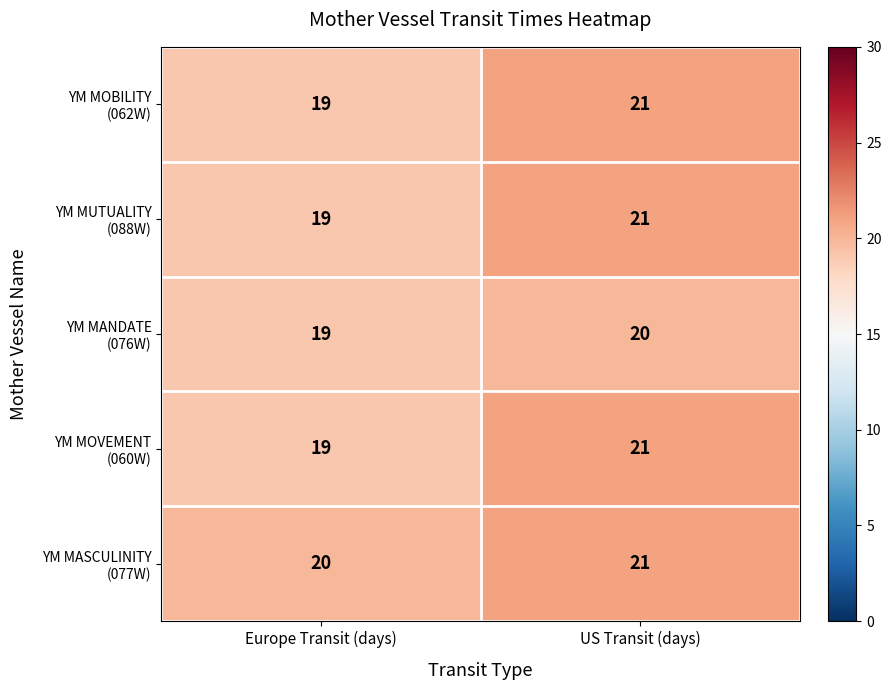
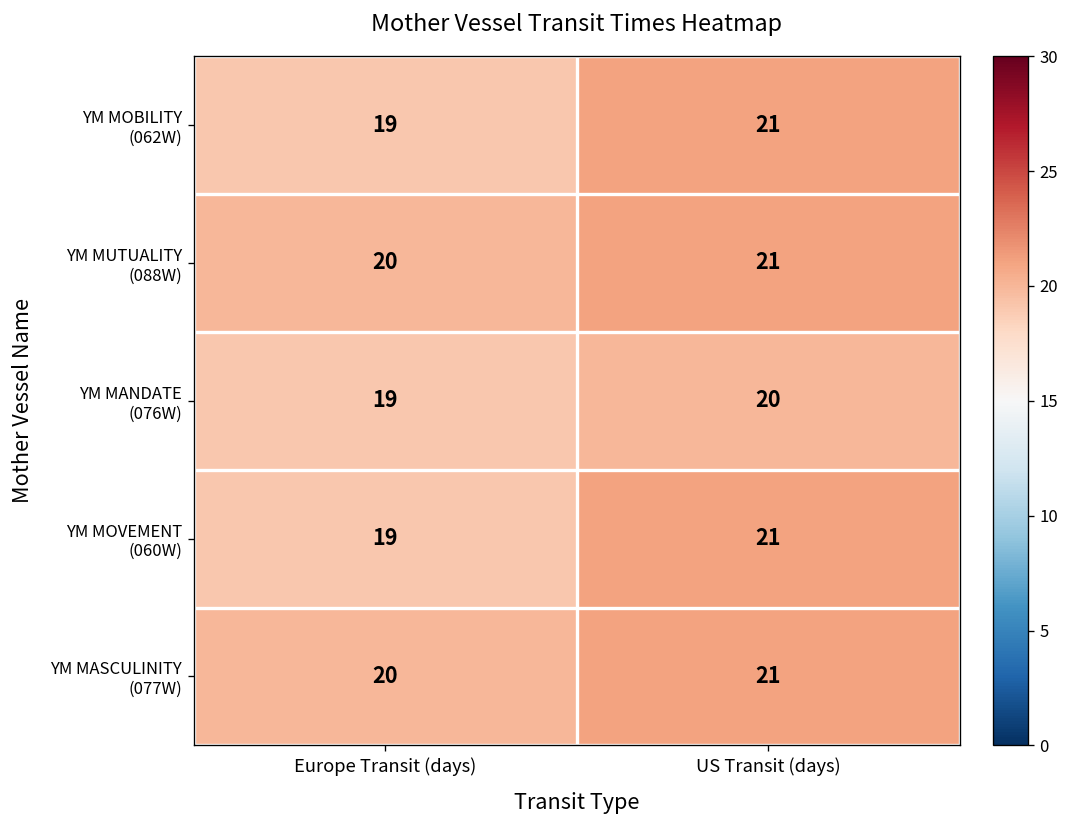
YM MUTUALITY (088W), Europe Transit (days): 19 -> 20
